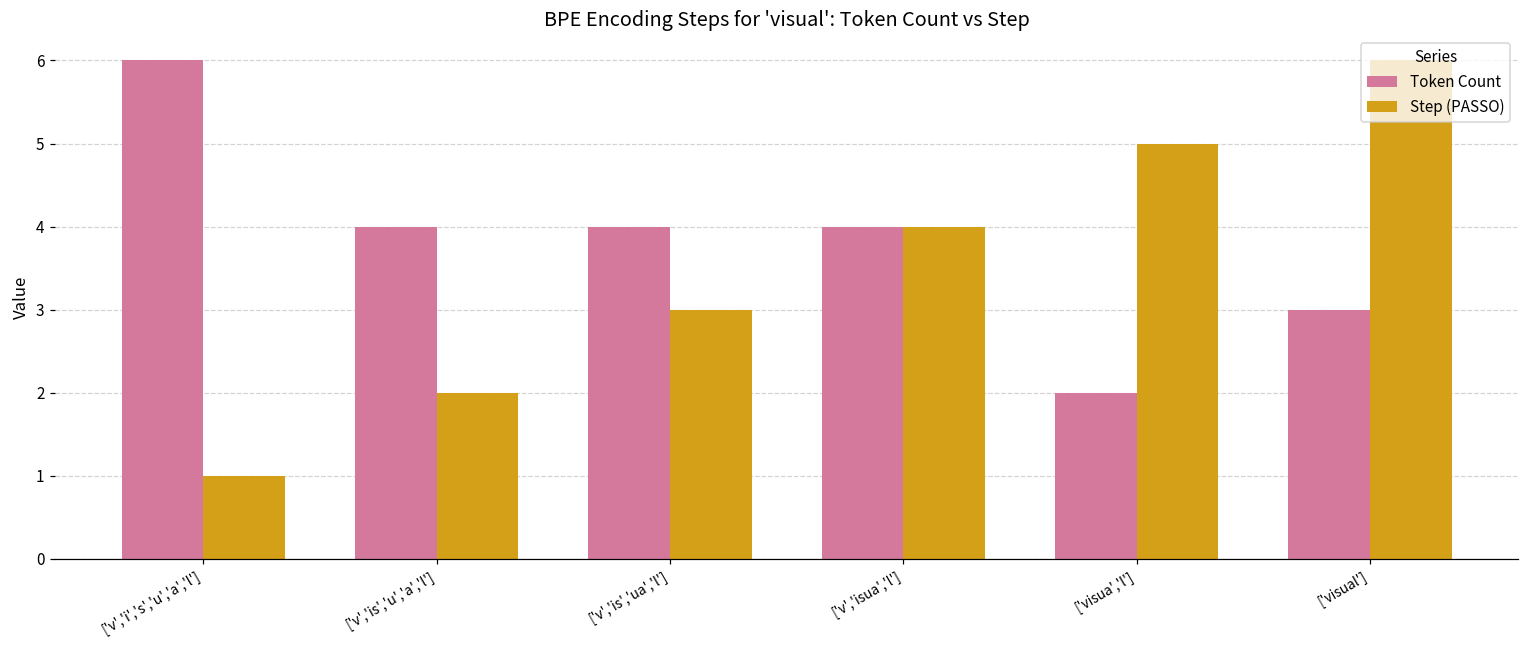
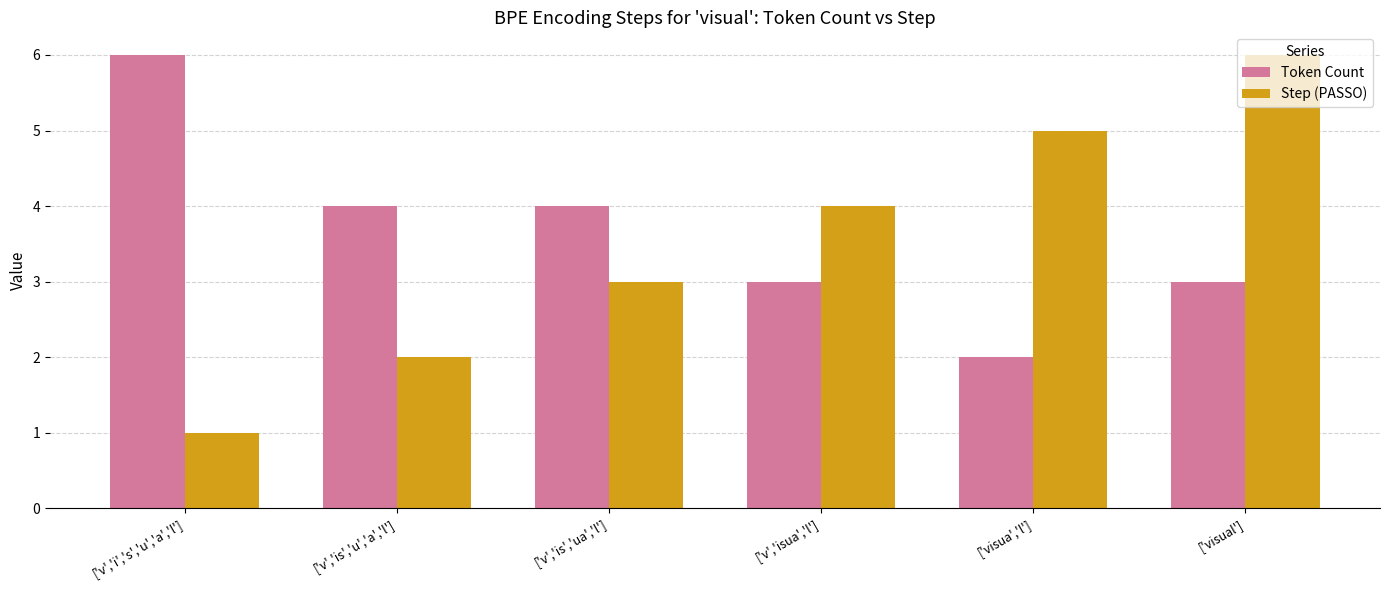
Token Count, ['v','isua','l']: 4 -> 3
